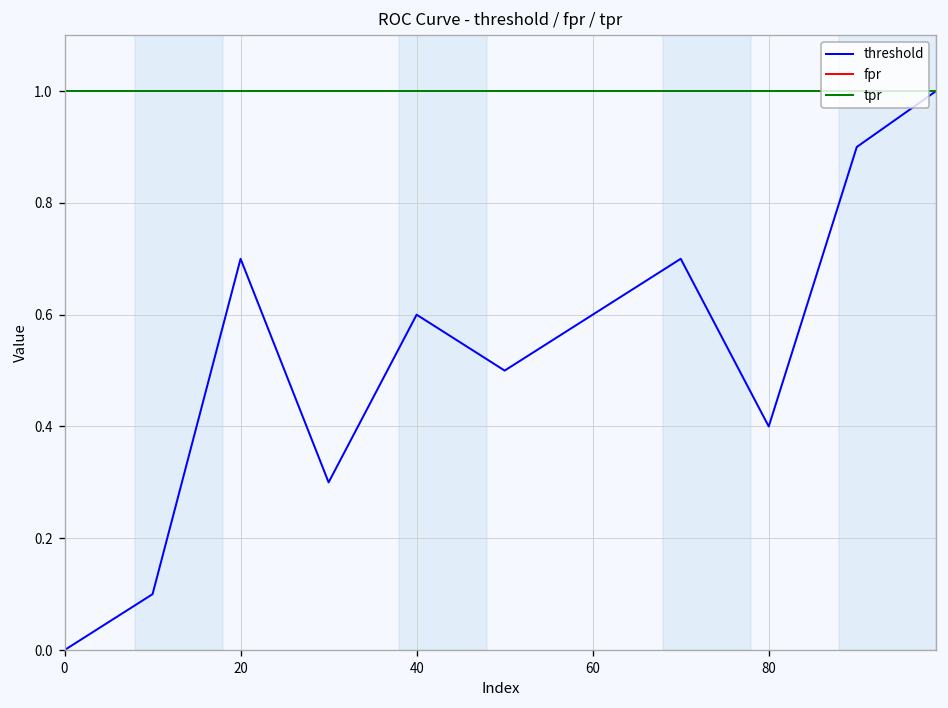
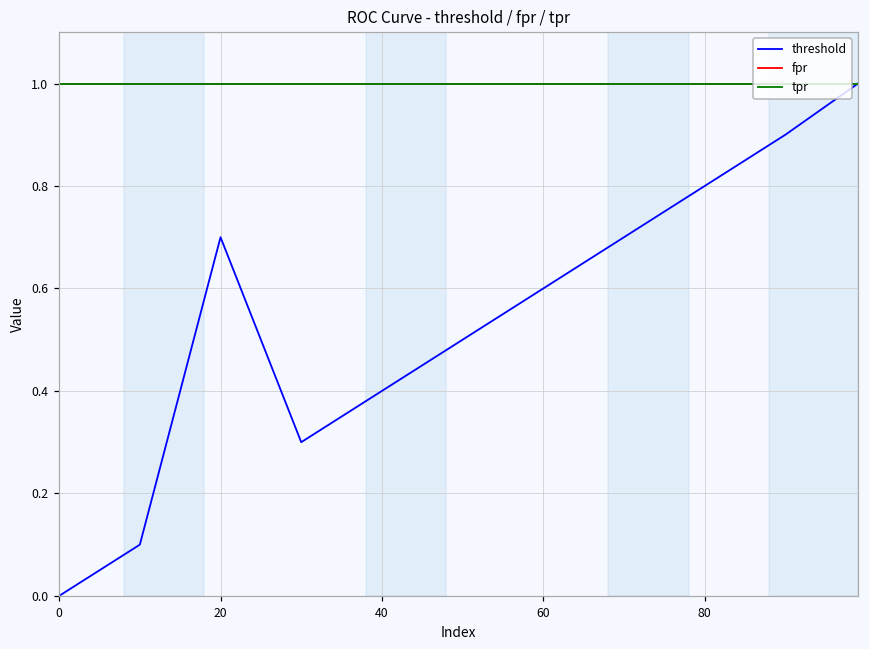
threshold, 40: 0.6 -> 0.4
threshold, 80: 0.4 -> 0.8
